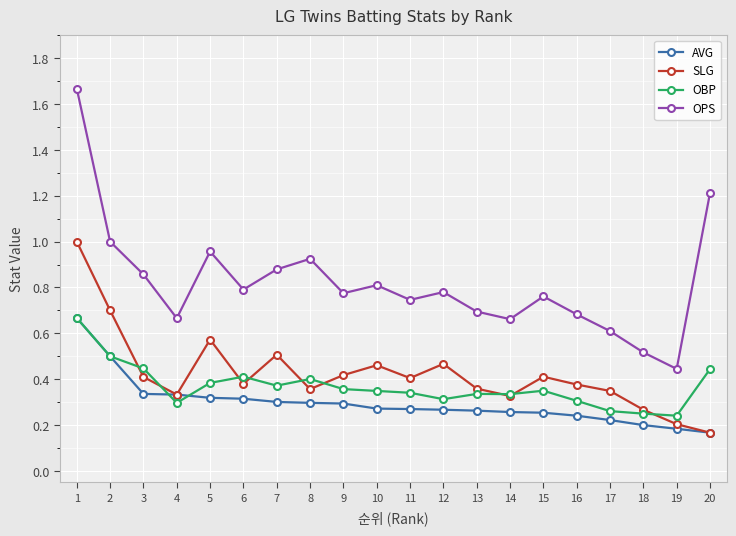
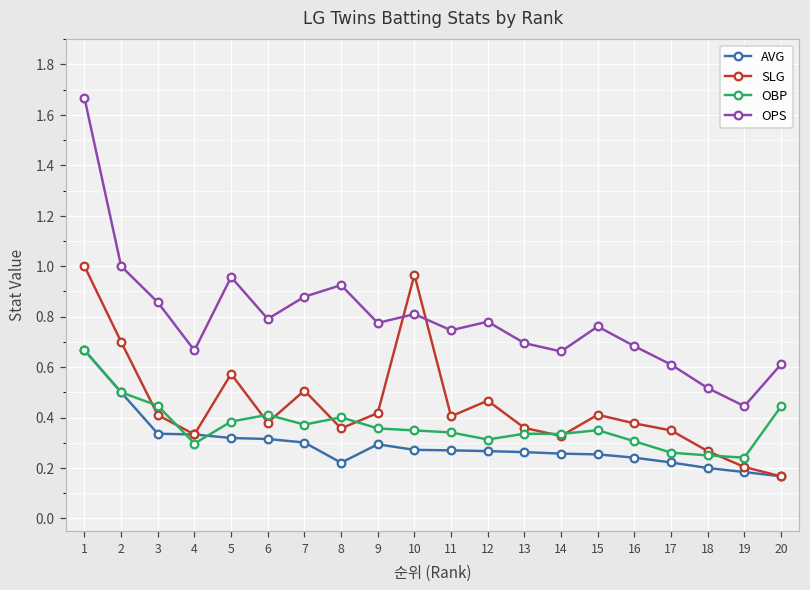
AVG, 8: 0.30 -> 0.22
SLG, 10: 0.46 -> 0.97
OPS, 20: 1.21 -> 0.61
